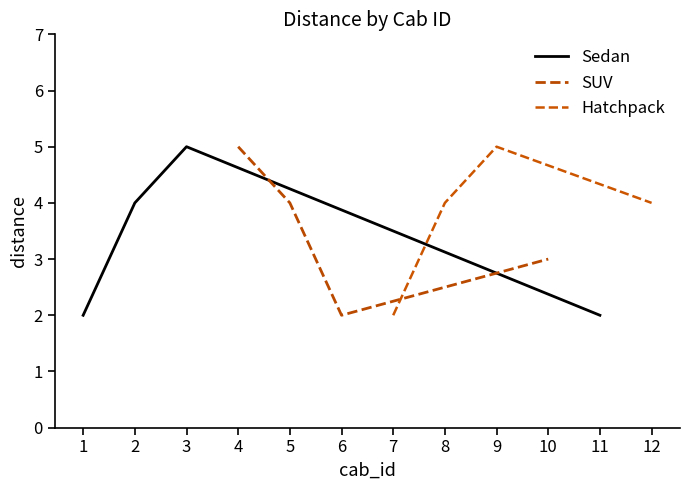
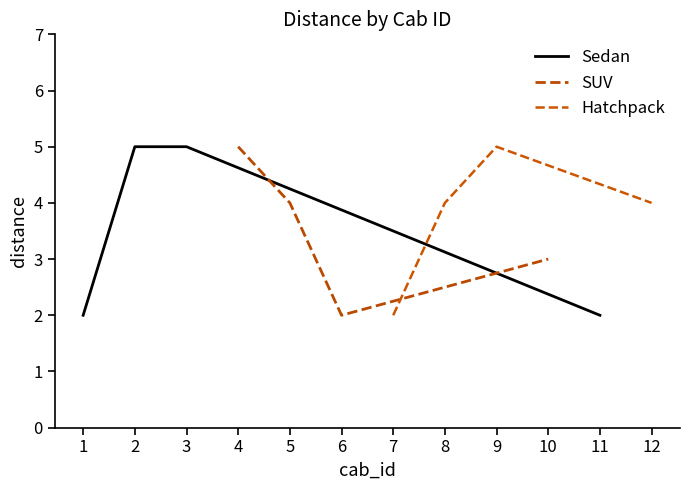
Sedan, 2: 4 -> 5
